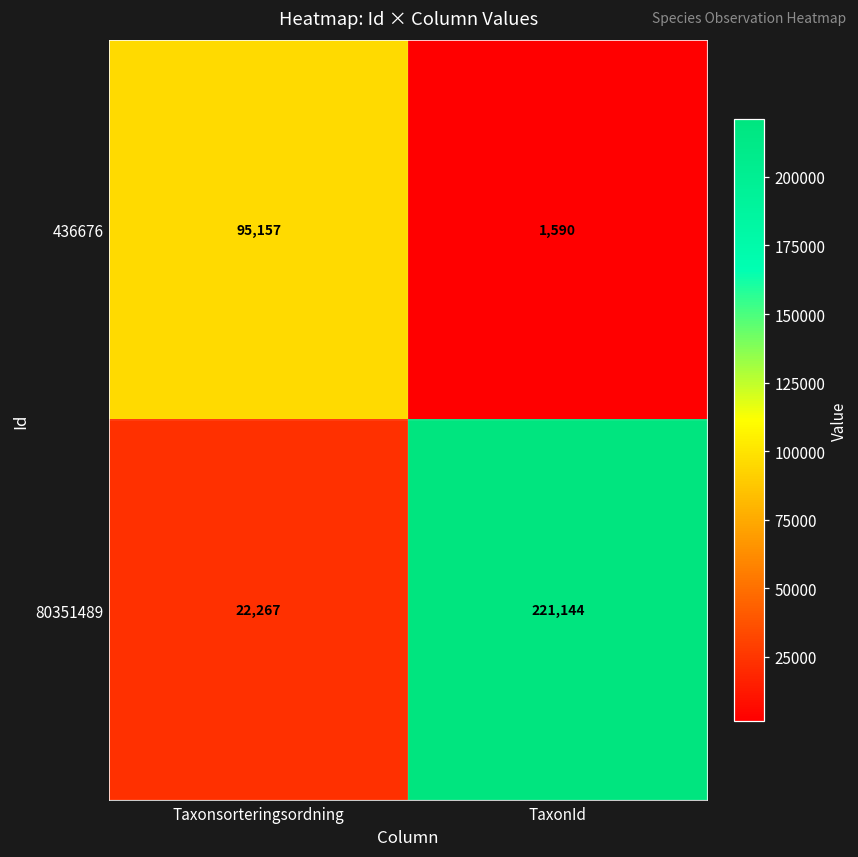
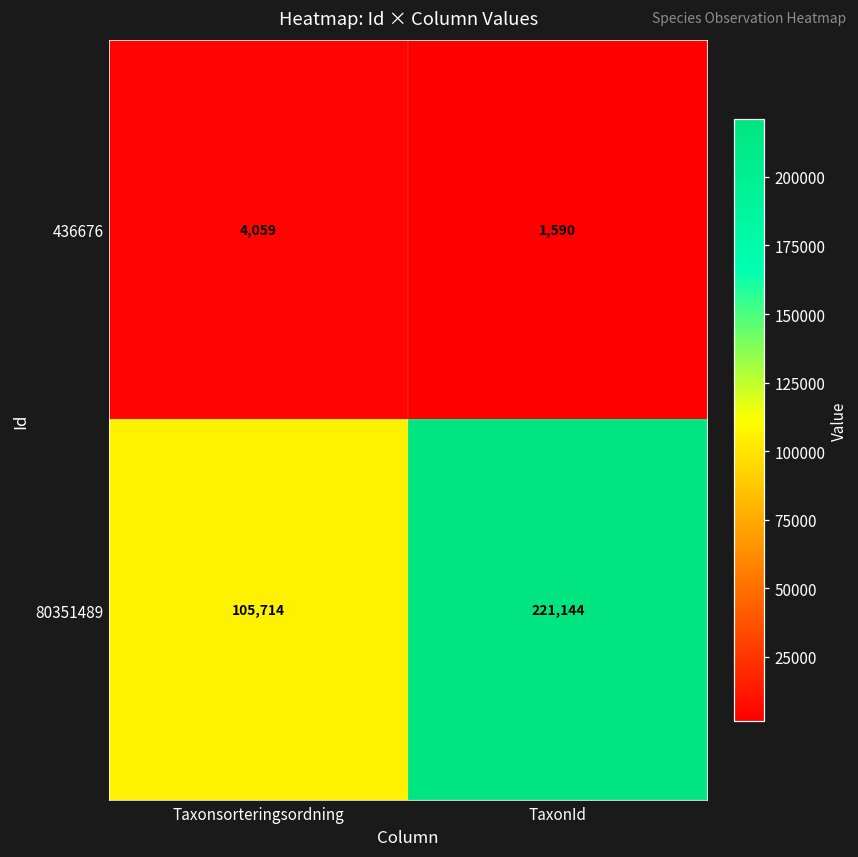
436676, Taxonsorteringsordning: 95,157 -> 4,059
80351489, Taxonsorteringsordning: 22,267 -> 105,714
